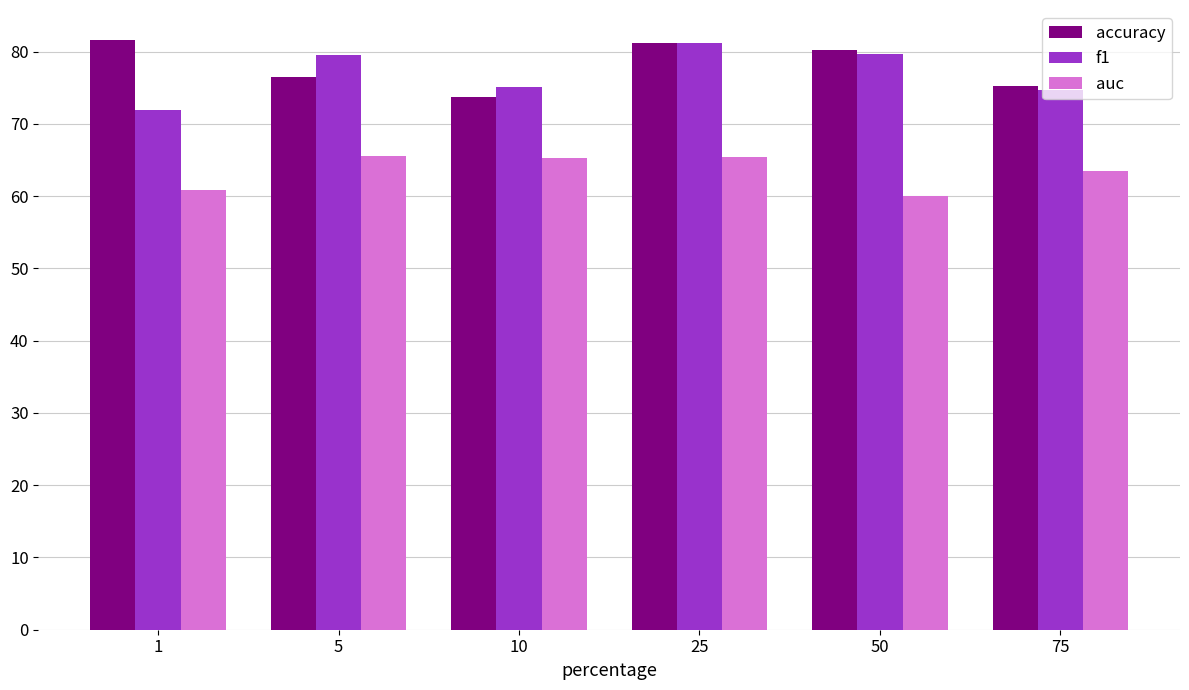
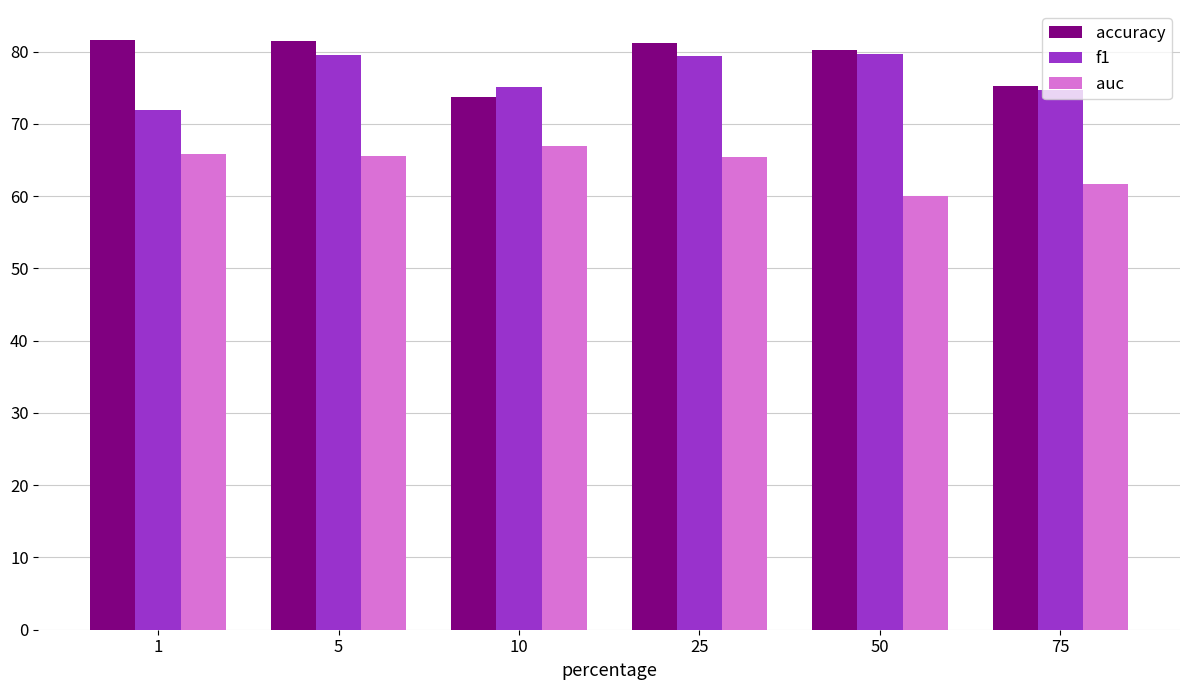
auc, 1: 61 -> 66
accuracy, 5: 77 -> 81
auc, 10: 65 -> 67
f1, 25: 81 -> 79
auc, 75: 64 -> 62
